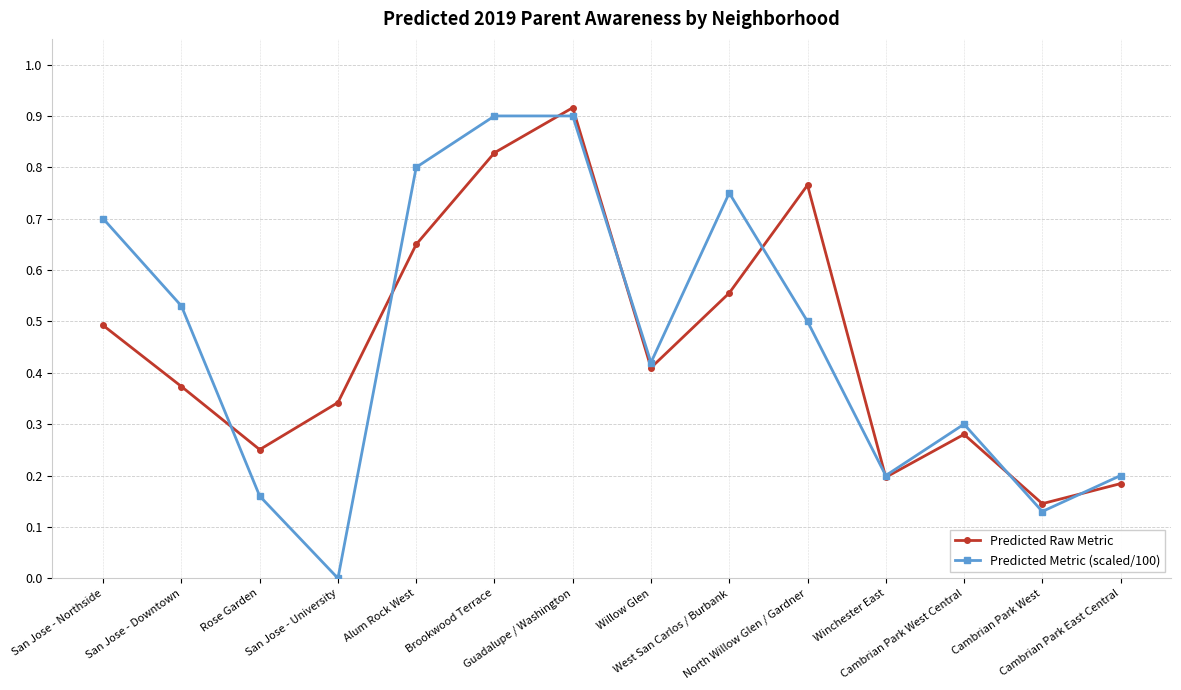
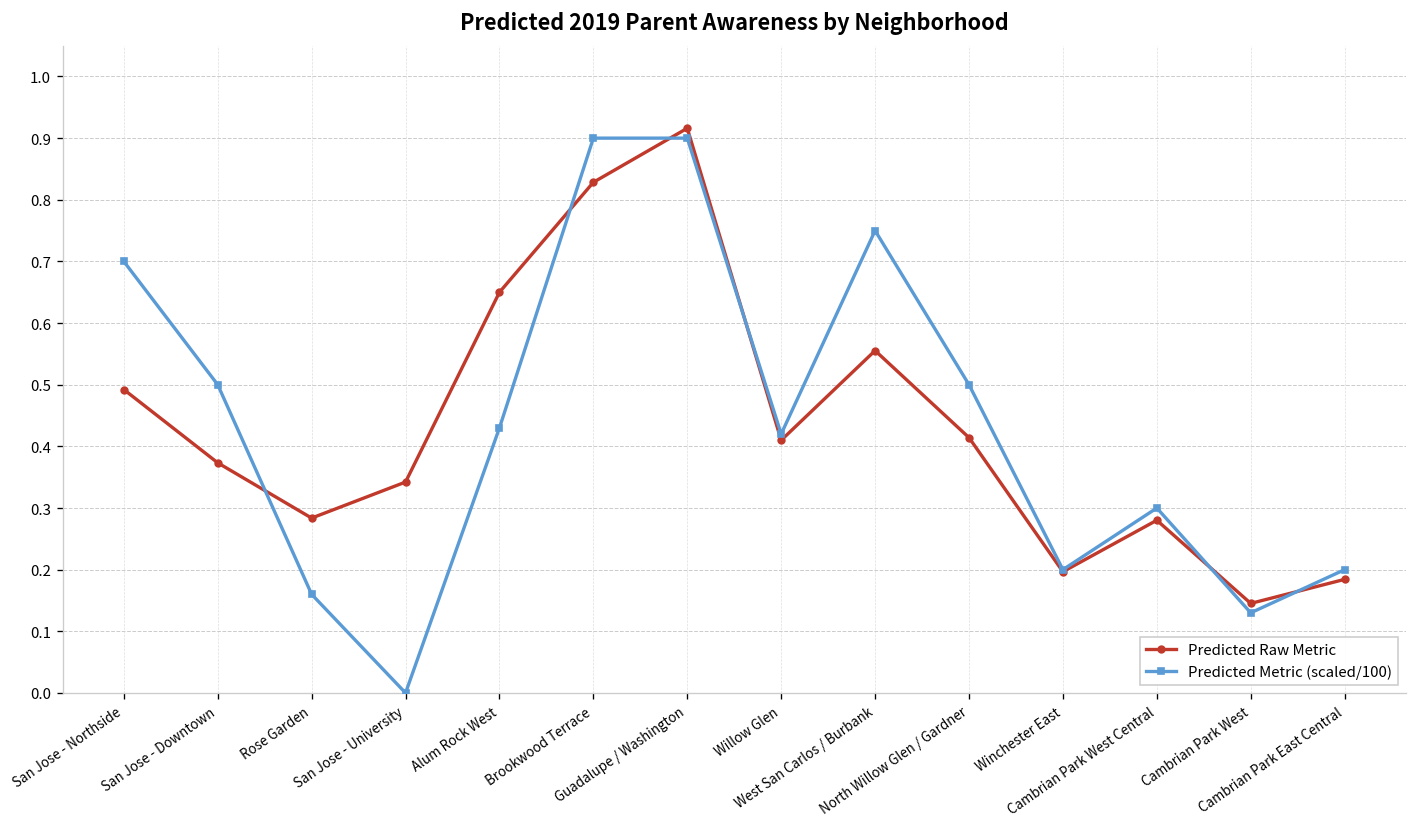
Predicted Metric (scaled/100), San Jose - Downtown: 0.53 -> 0.50
Predicted Raw Metric, Rose Garden: 0.25 -> 0.28
Predicted Metric (scaled/100), Alum Rock West: 0.80 -> 0.43
Predicted Raw Metric, North Willow Glen / Gardner: 0.77 -> 0.41
